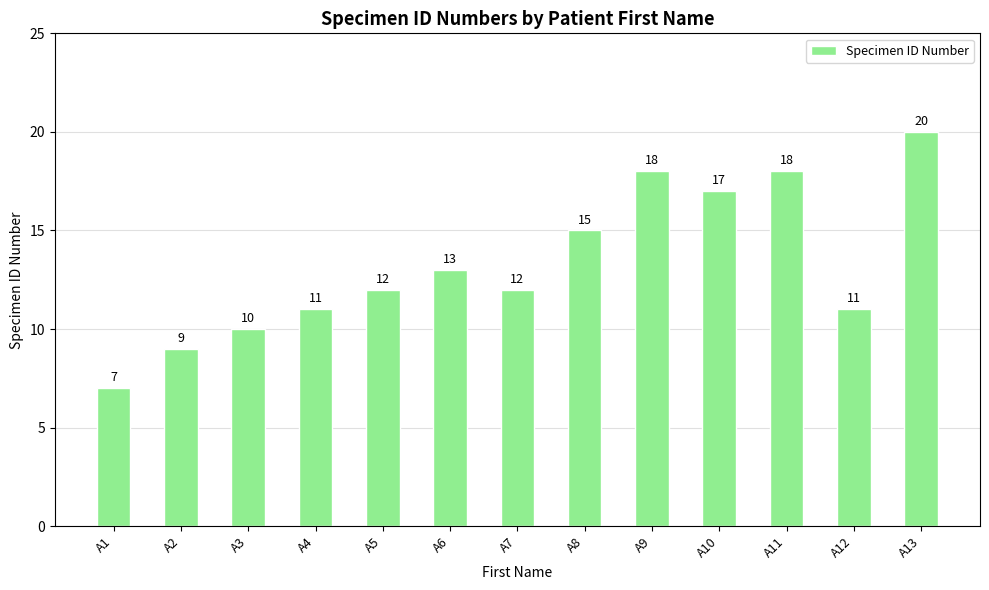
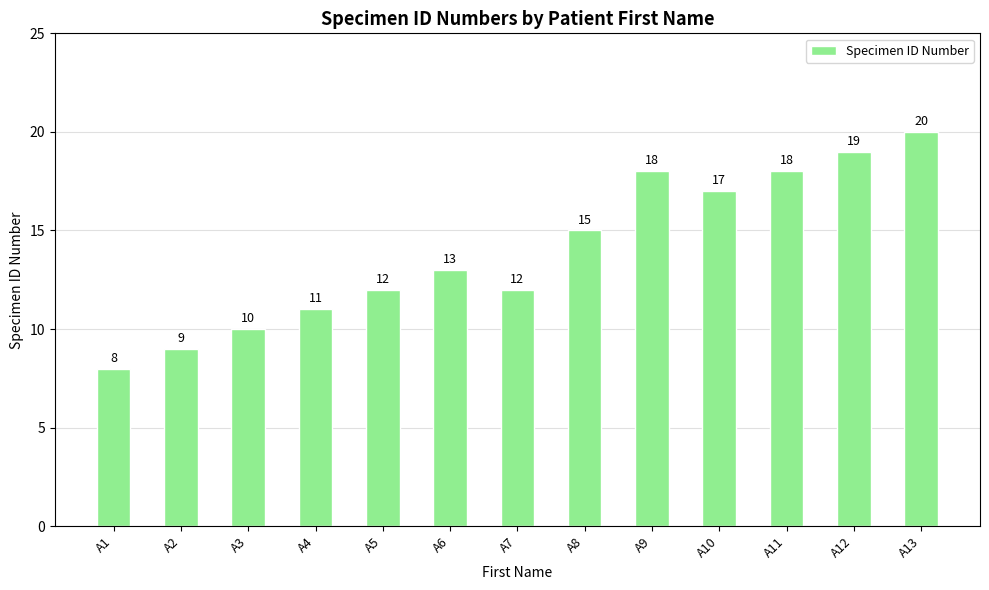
A1: 7 -> 8
A12: 11 -> 19
